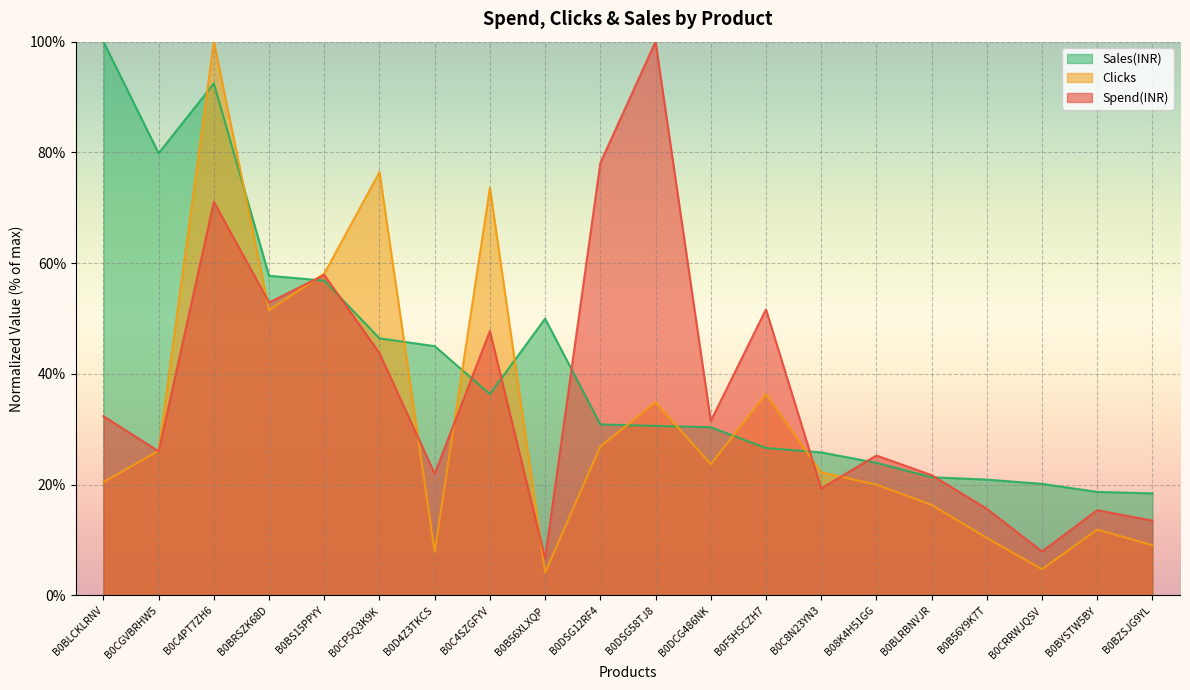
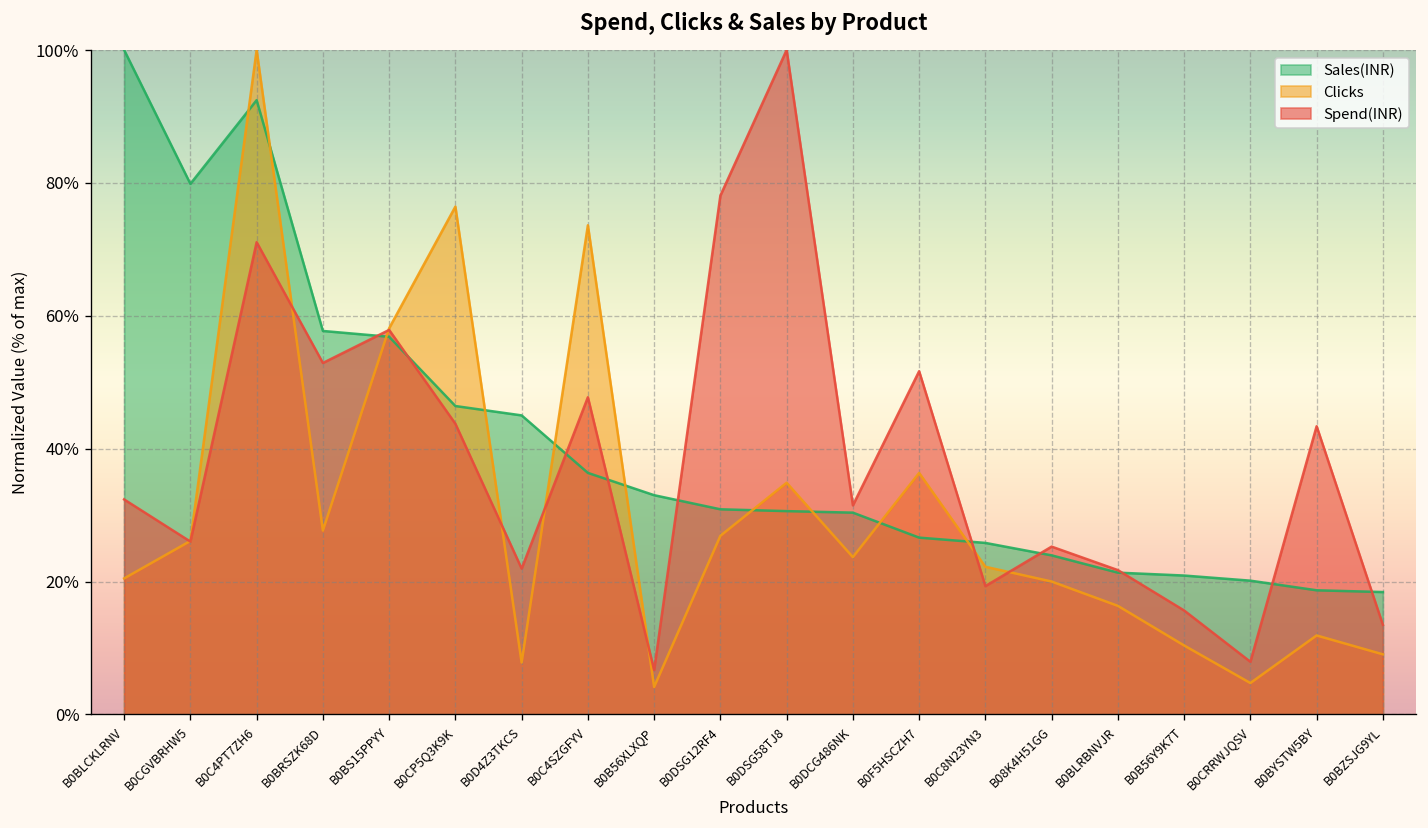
Clicks, B0BRSZK68D: 52% -> 28%
Sales(INR), B0B56XLXQP: 50% -> 33%
Spend(INR), B0BYSTW5BY: 15% -> 43%
